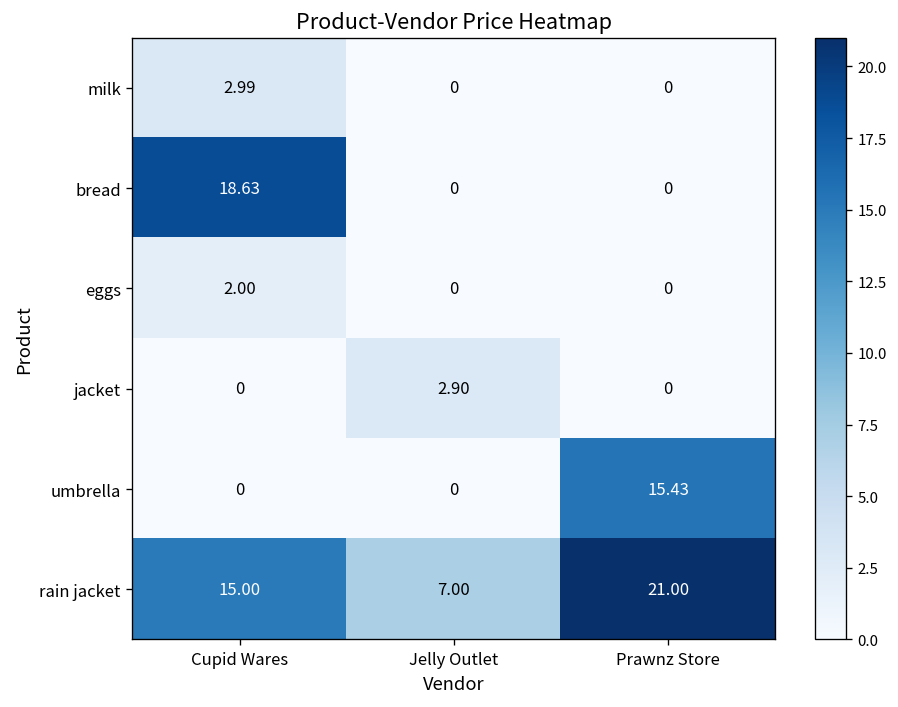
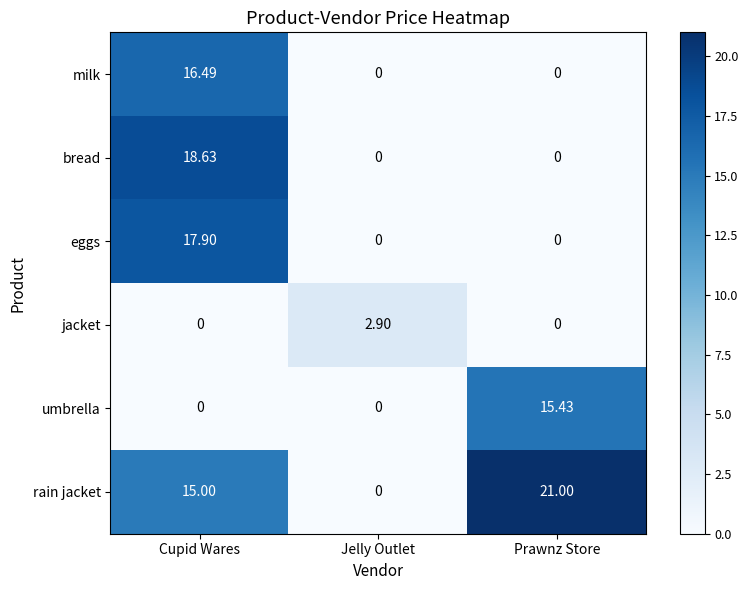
milk, Cupid Wares: 2.99 -> 16.49
eggs, Cupid Wares: 2.00 -> 17.90
rain jacket, Jelly Outlet: 7.00 -> 0
